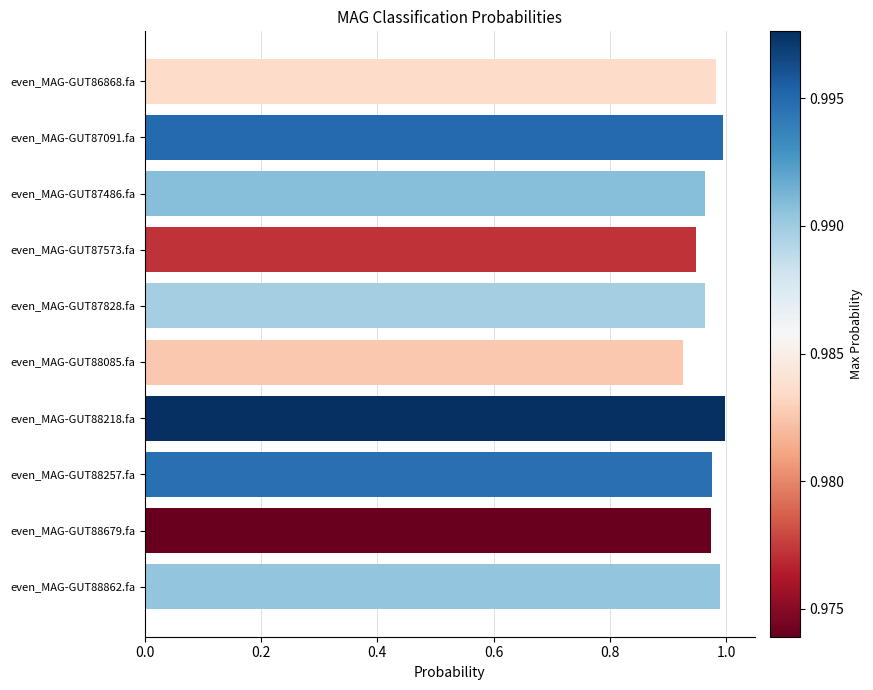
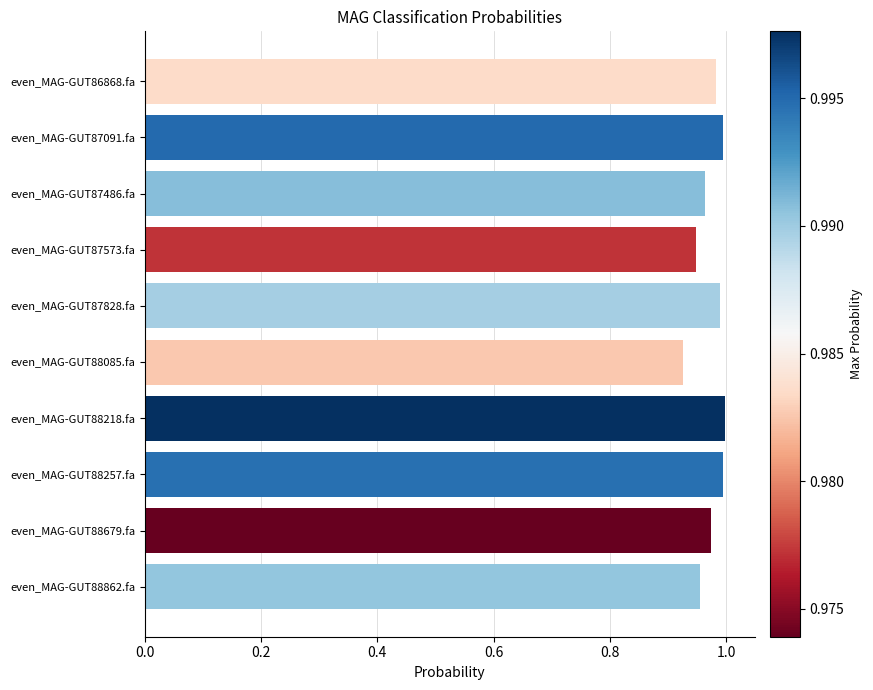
even_MAG-GUT87828.fa: 0.96 -> 0.99
even_MAG-GUT88257.fa: 0.98 -> 0.99
even_MAG-GUT88862.fa: 0.99 -> 0.96
